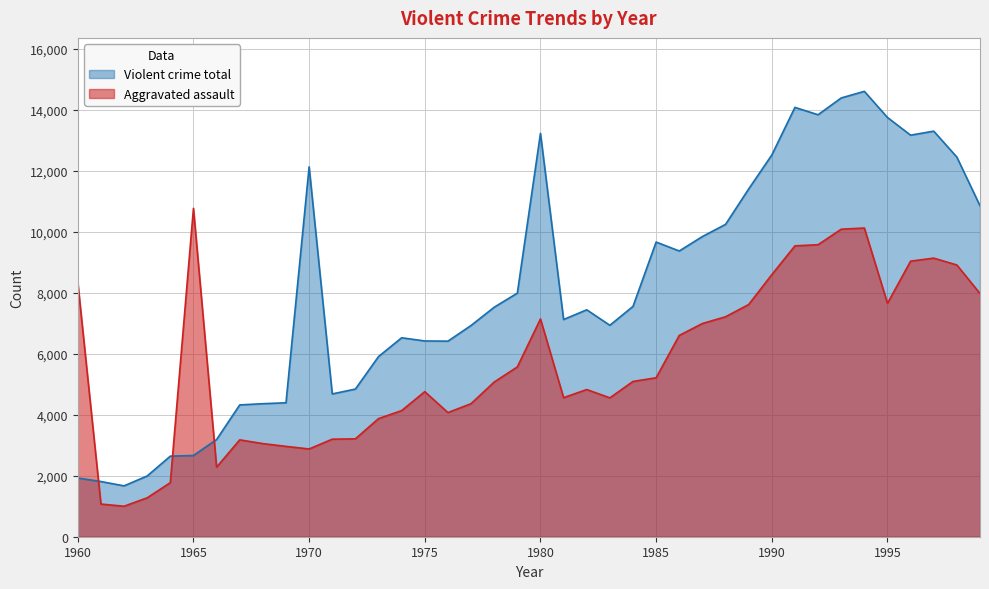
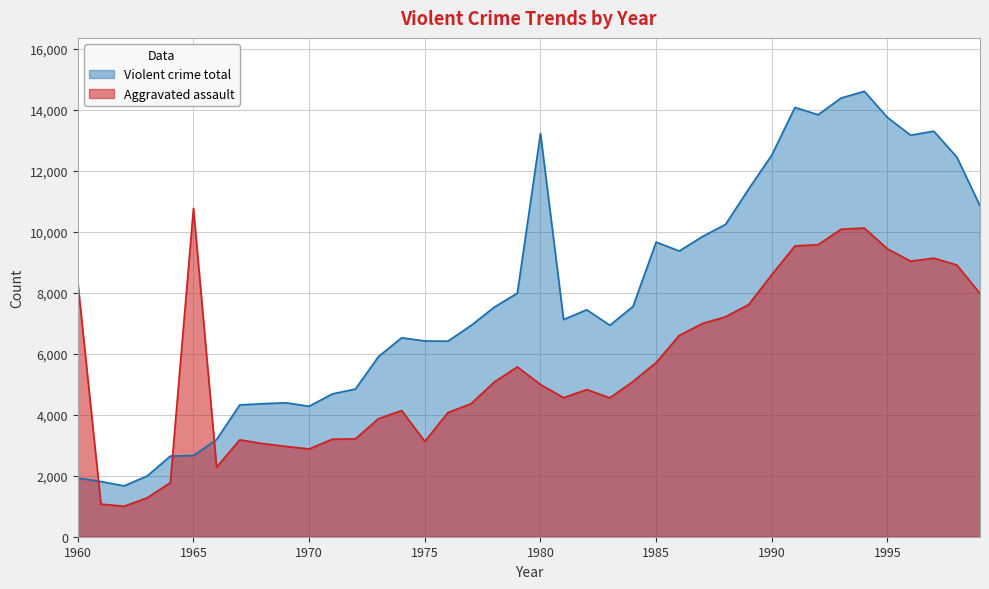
Violent crime total, 1970: 12,100 -> 4,300
Aggravated assault, 1975: 4,800 -> 3,100
Aggravated assault, 1980: 7,100 -> 5,000
Aggravated assault, 1985: 5,200 -> 5,700
Aggravated assault, 1995: 7,700 -> 9,400
